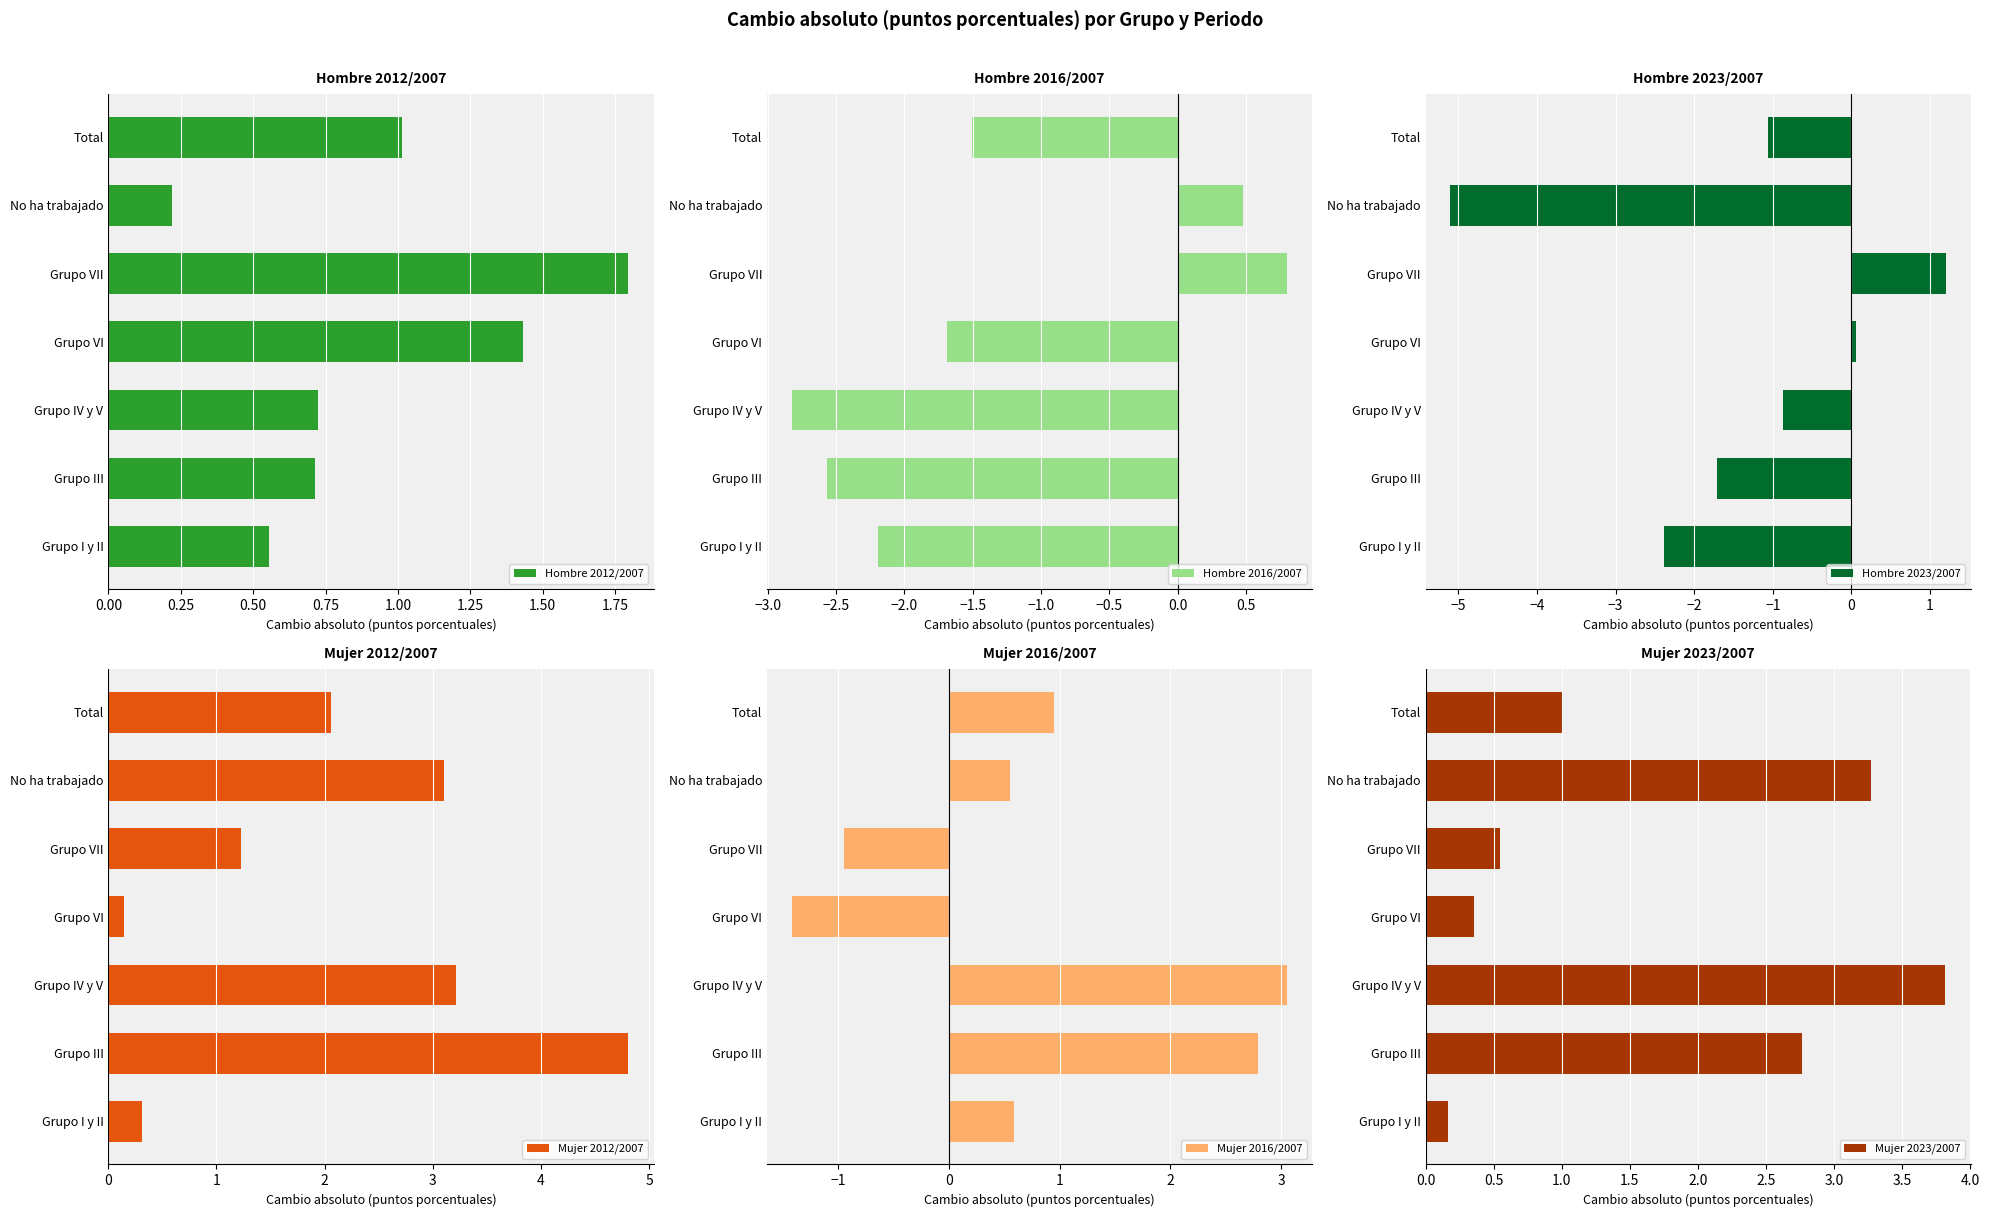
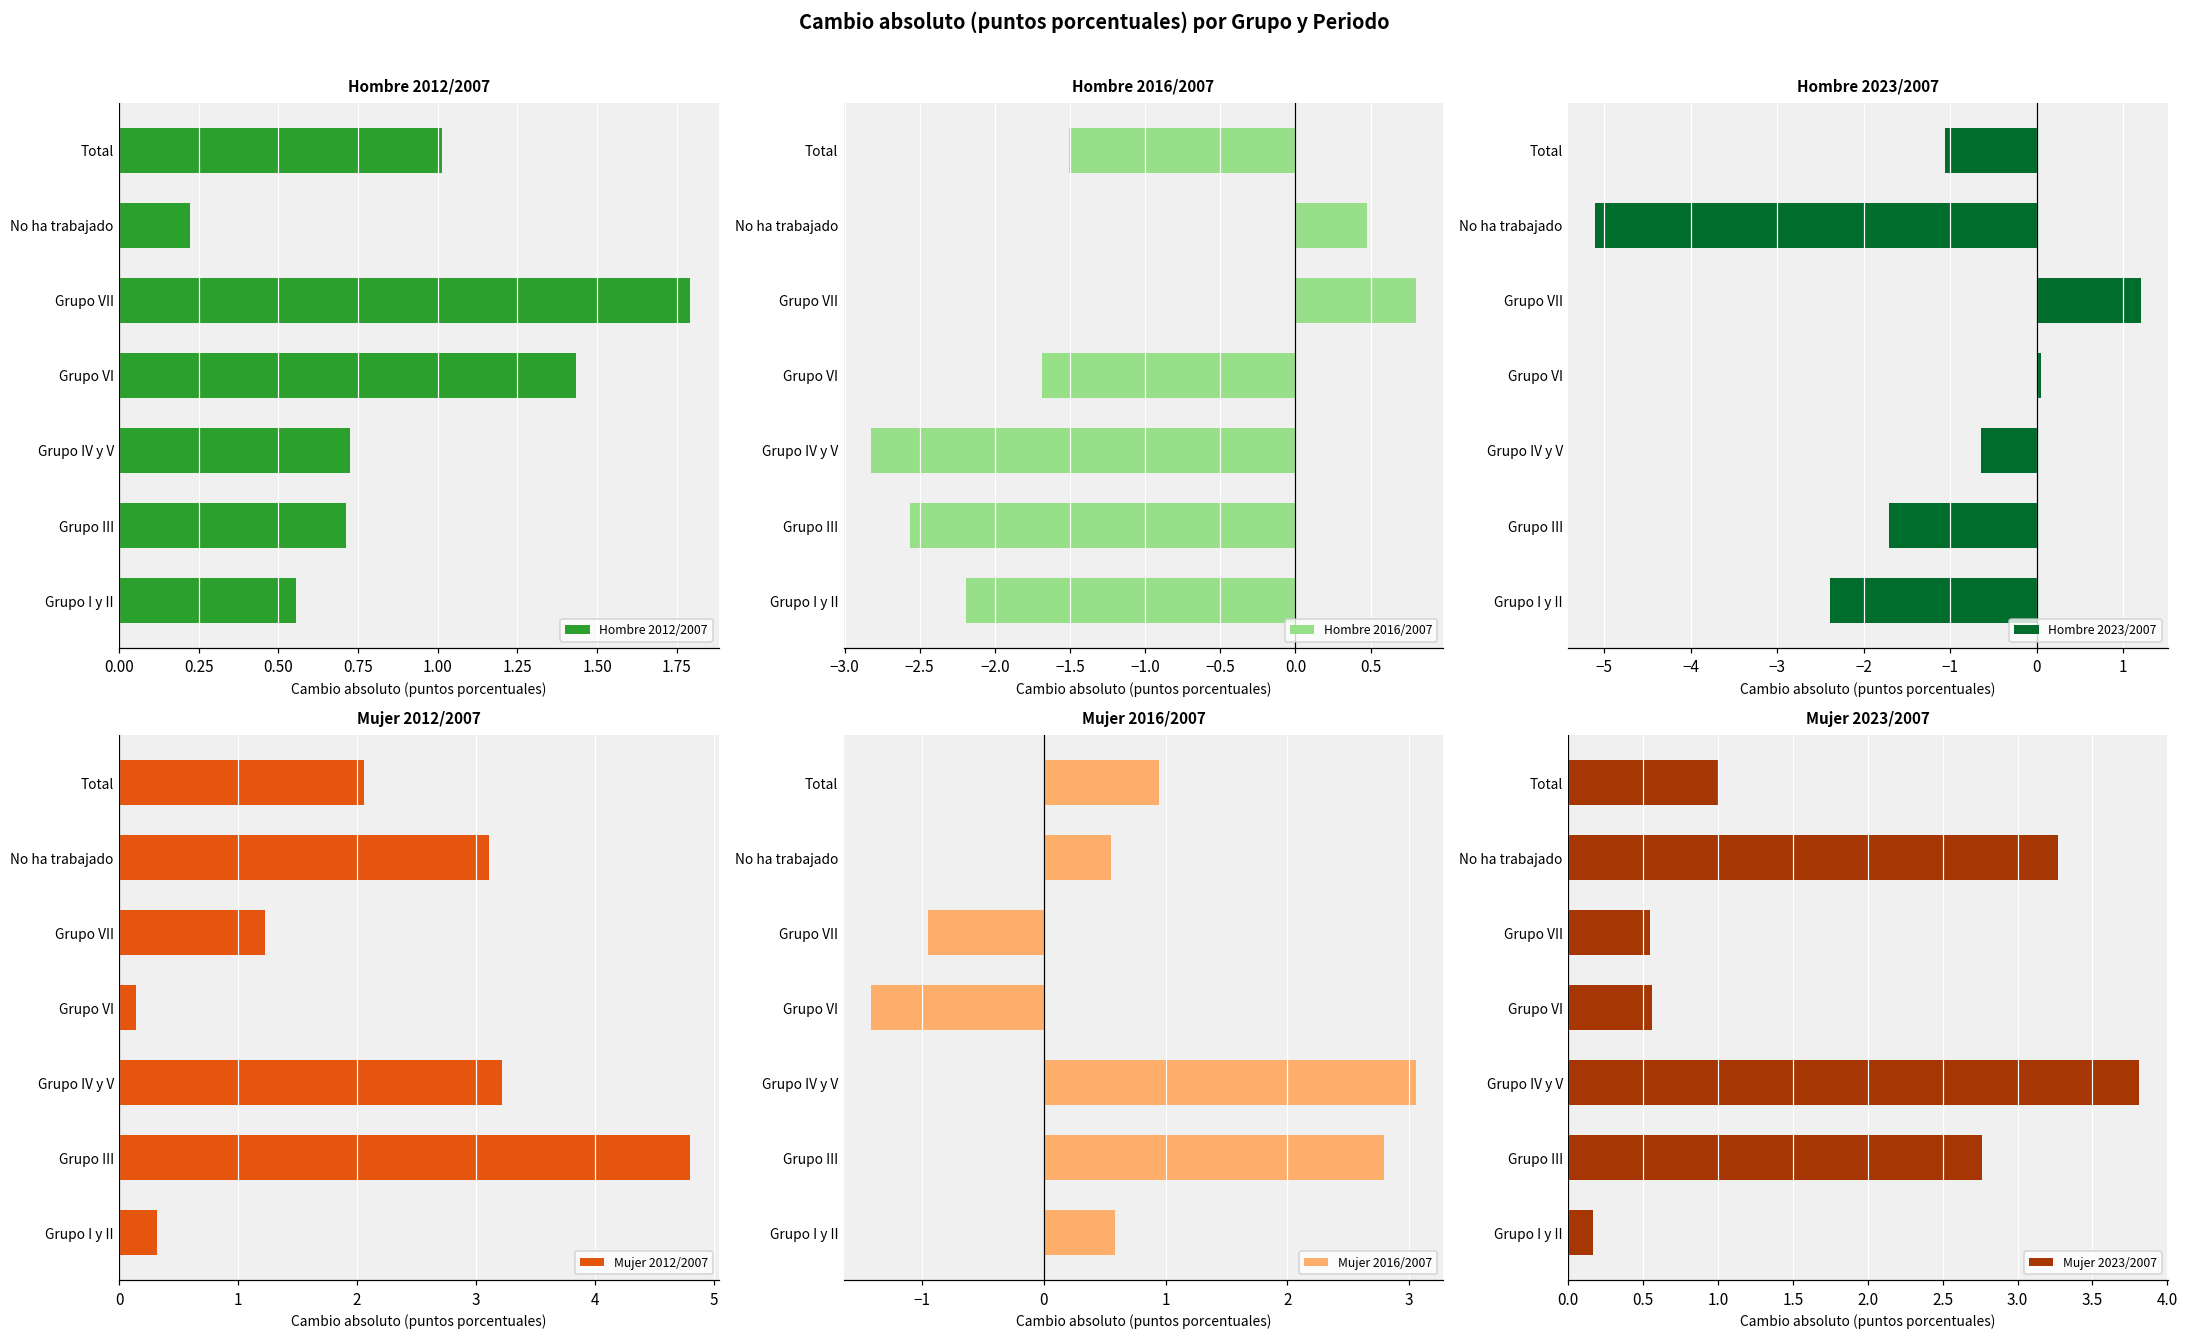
Hombre 2023/2007, Grupo IV y V: -0.9 -> -0.6
Mujer 2023/2007, Grupo VI: 0.35 -> 0.56
